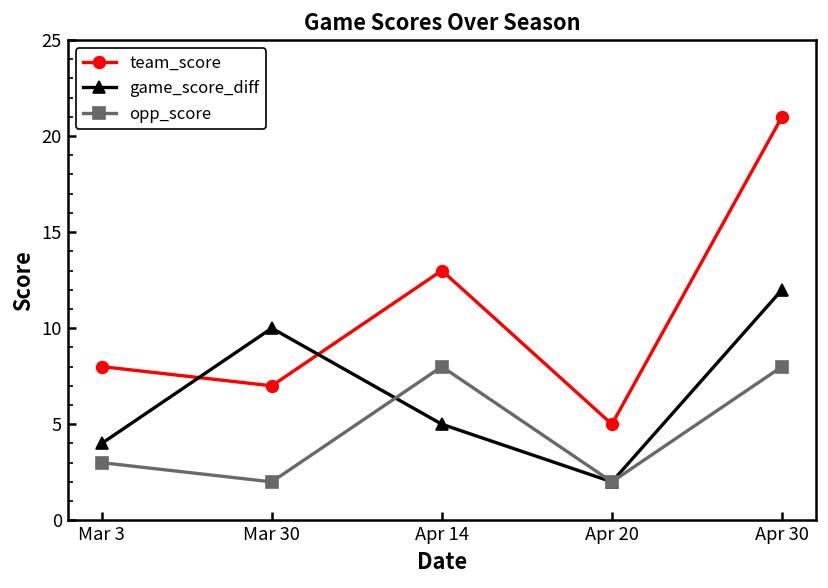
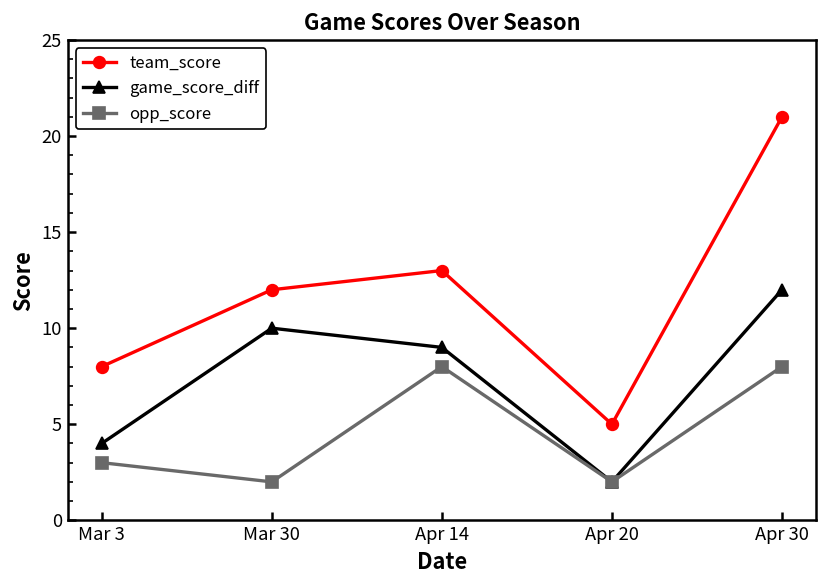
team_score, Mar 30: 7 -> 12
game_score_diff, Apr 14: 5 -> 9
